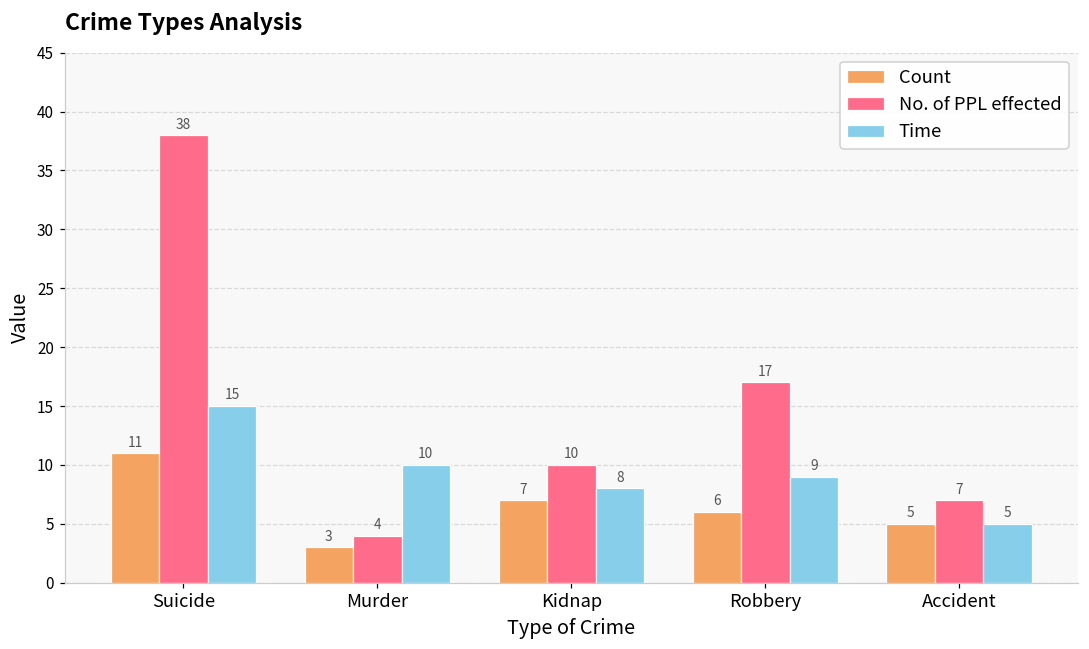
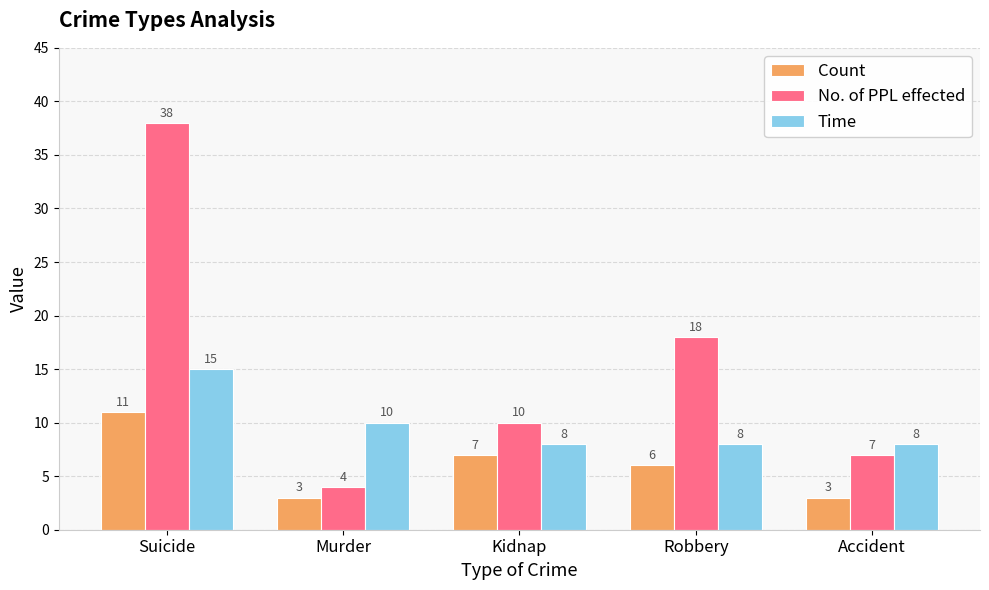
No. of PPL effected, Robbery: 17 -> 18
Time, Robbery: 9 -> 8
Count, Accident: 5 -> 3
Time, Accident: 5 -> 8
